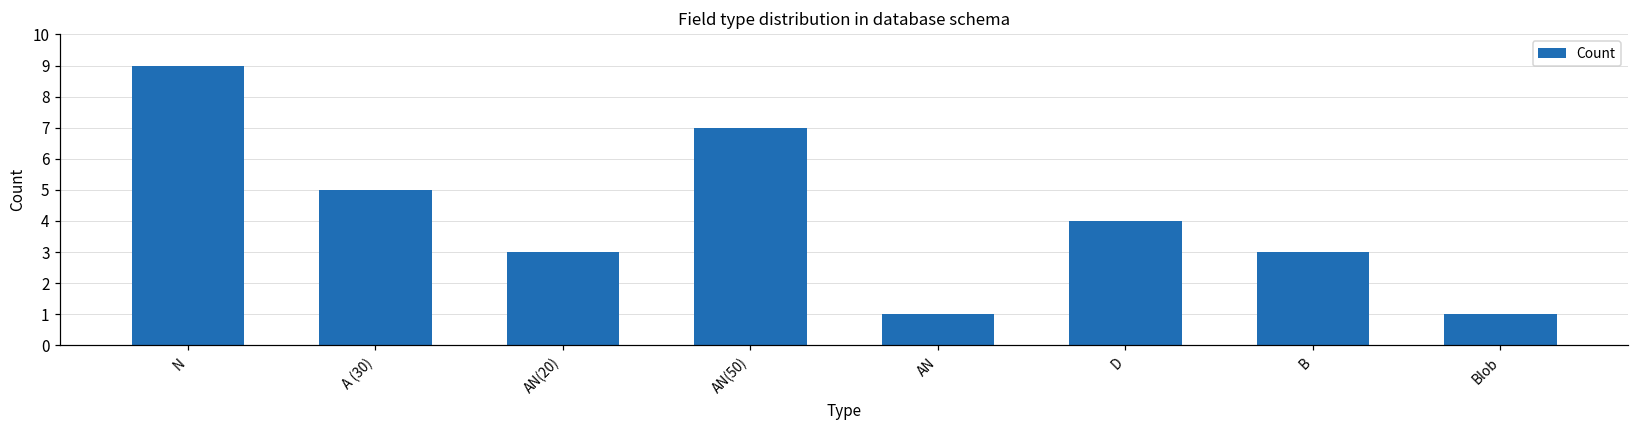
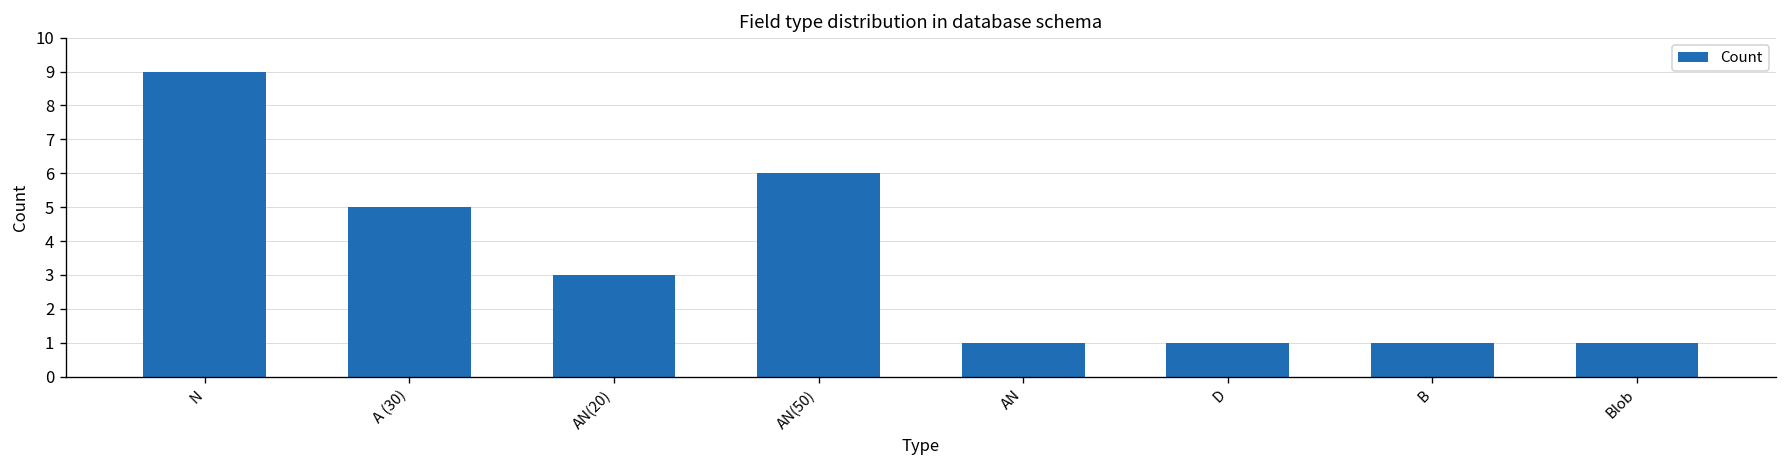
AN(50): 7 -> 6
D: 4 -> 1
B: 3 -> 1
